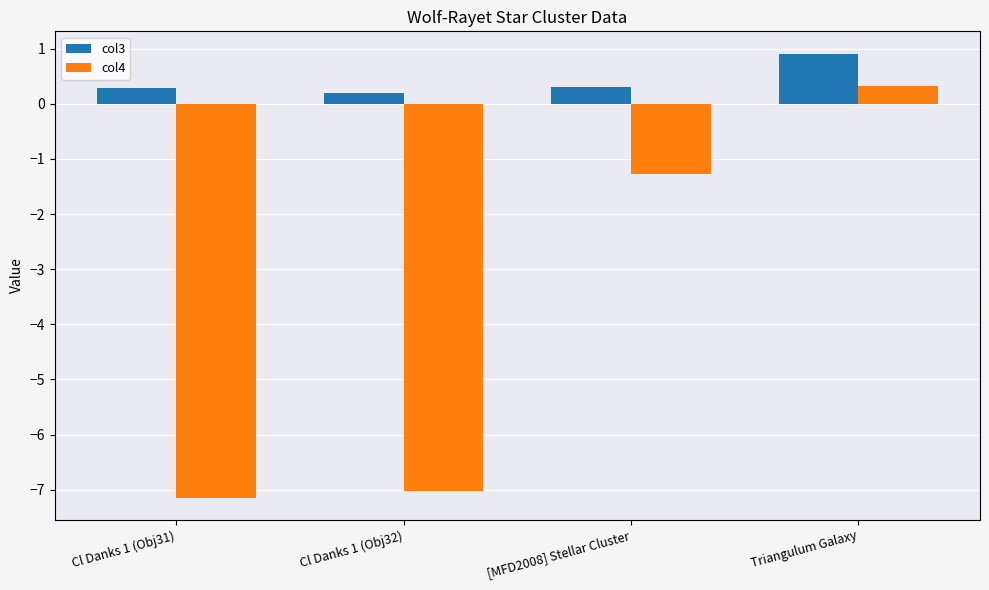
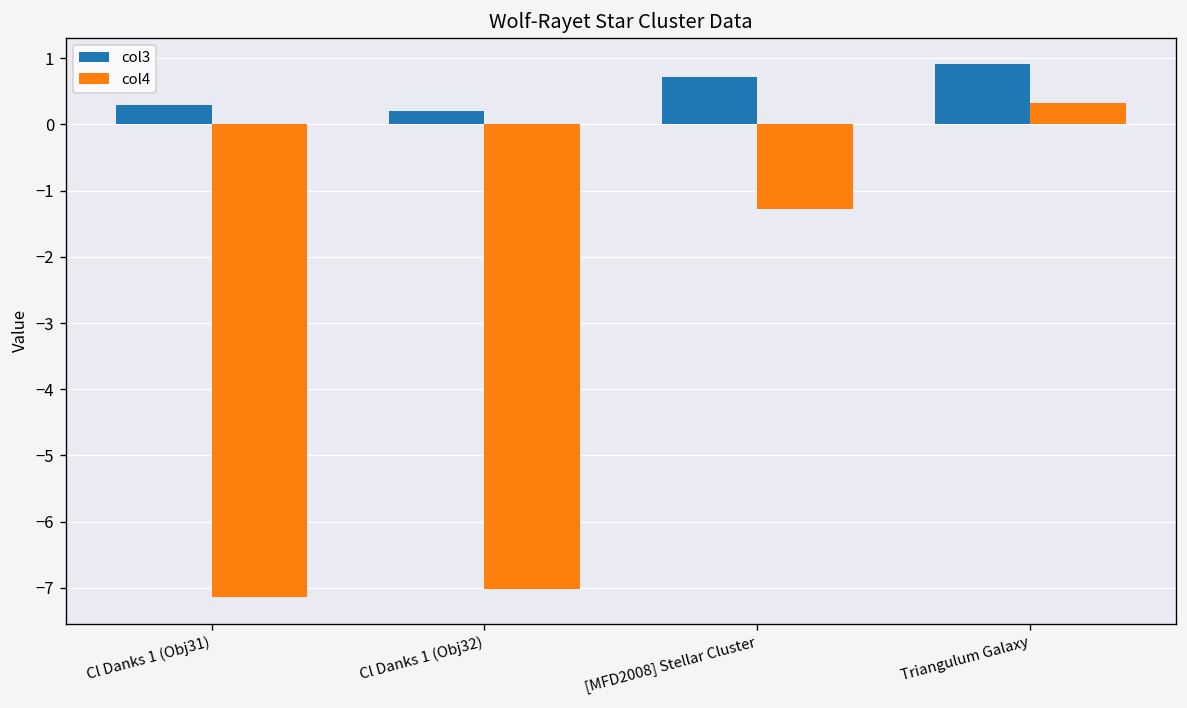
col3, [MFD2008] Stellar Cluster: 0.3 -> 0.7
